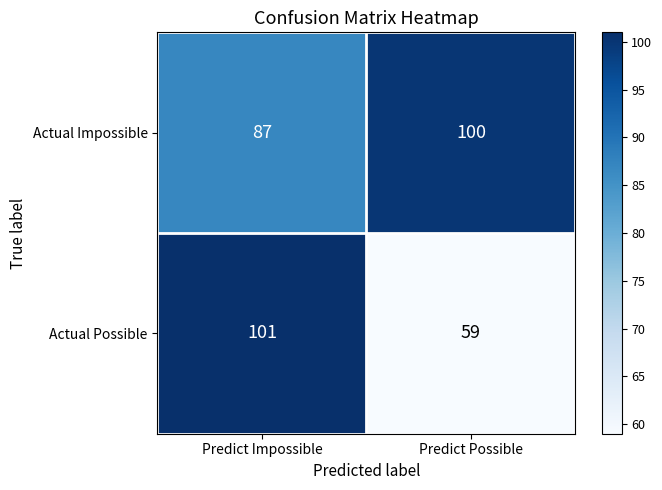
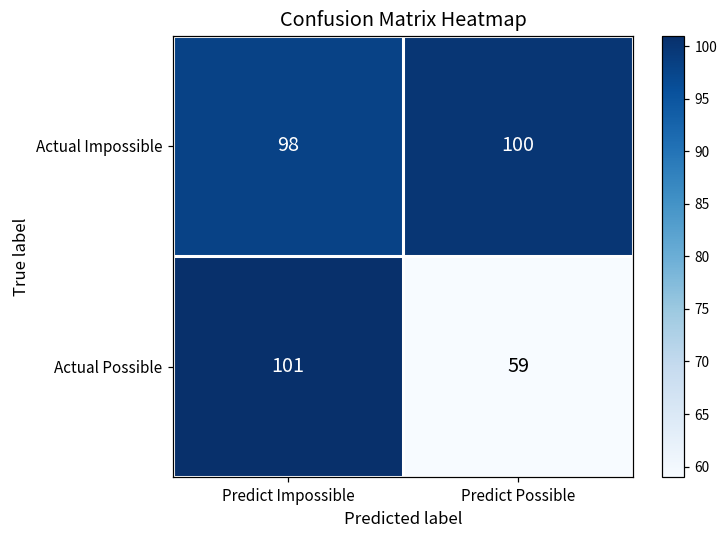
Actual Impossible, Predict Impossible: 87 -> 98
